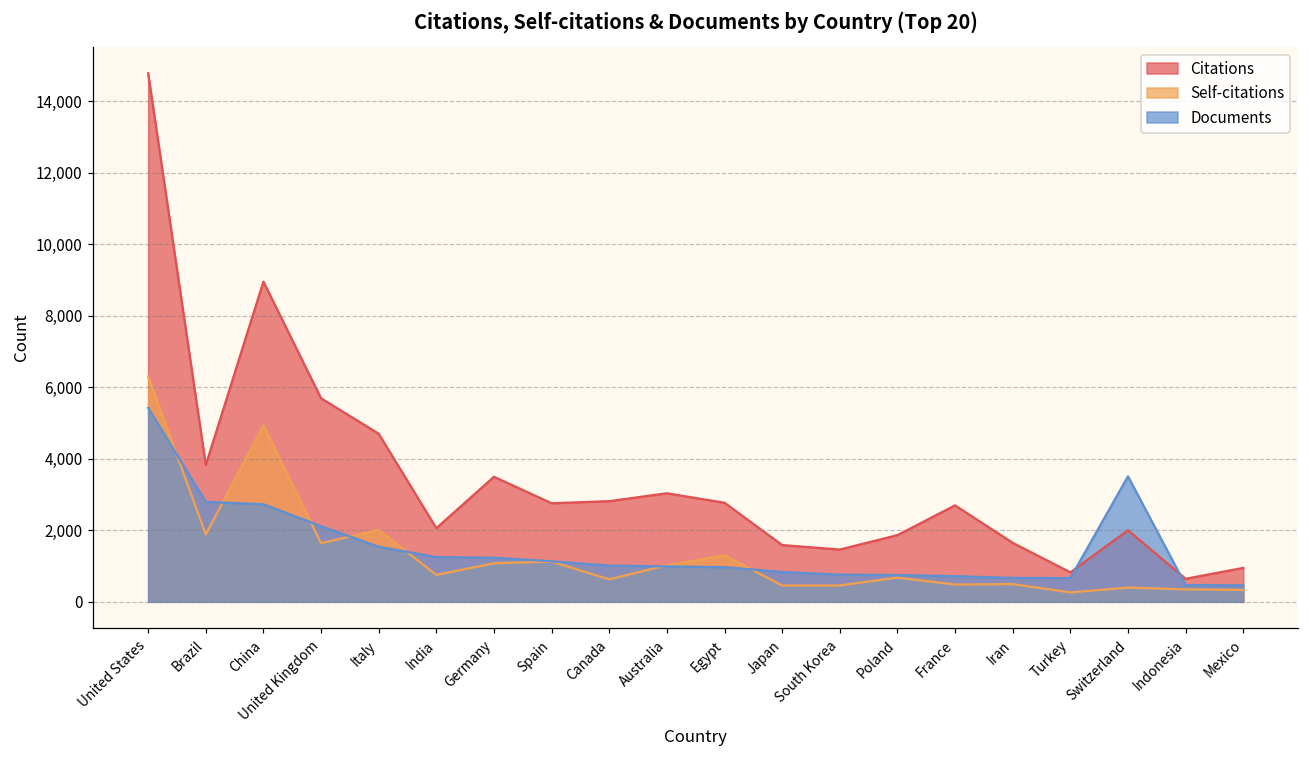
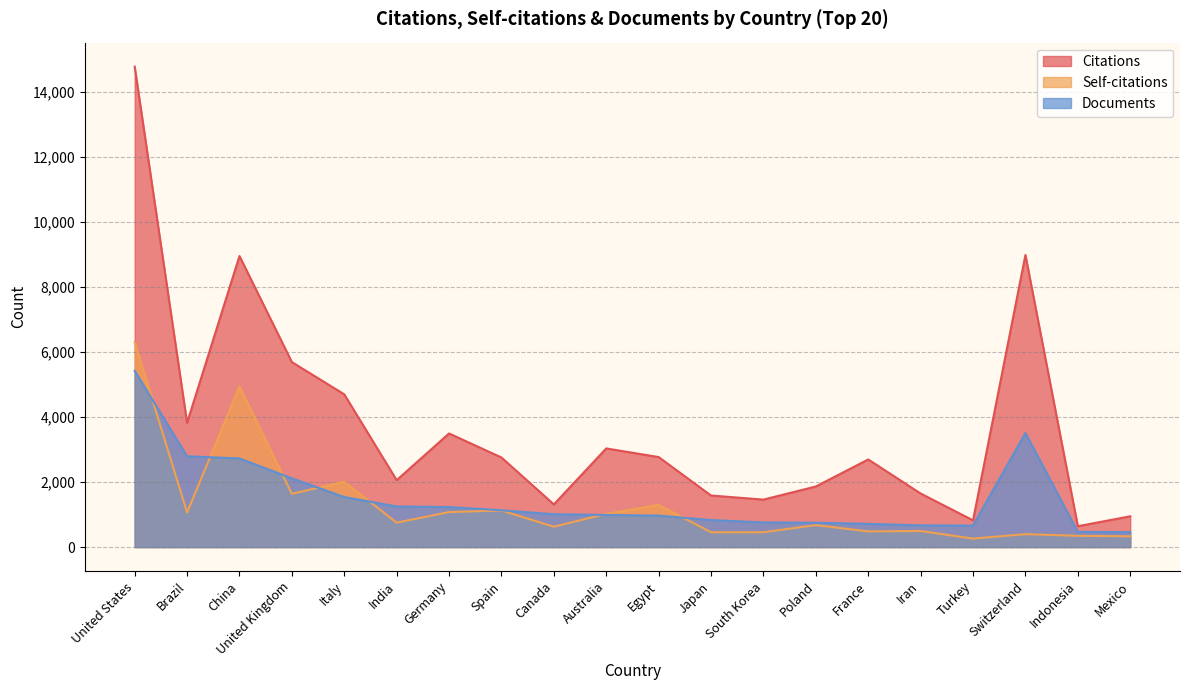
Self-citations, Brazil: 1,900 -> 1,100
Citations, Canada: 2,800 -> 1,300
Citations, Switzerland: 2,000 -> 9,000
